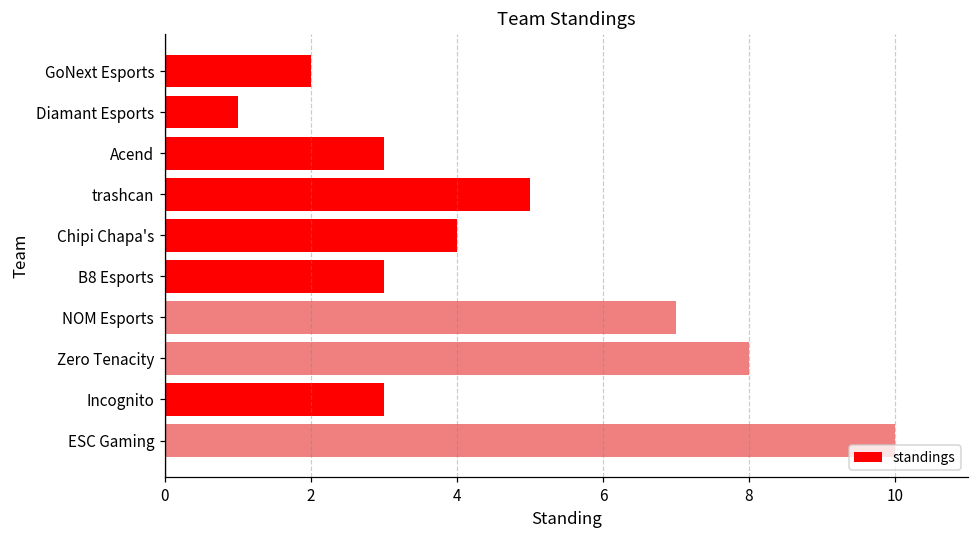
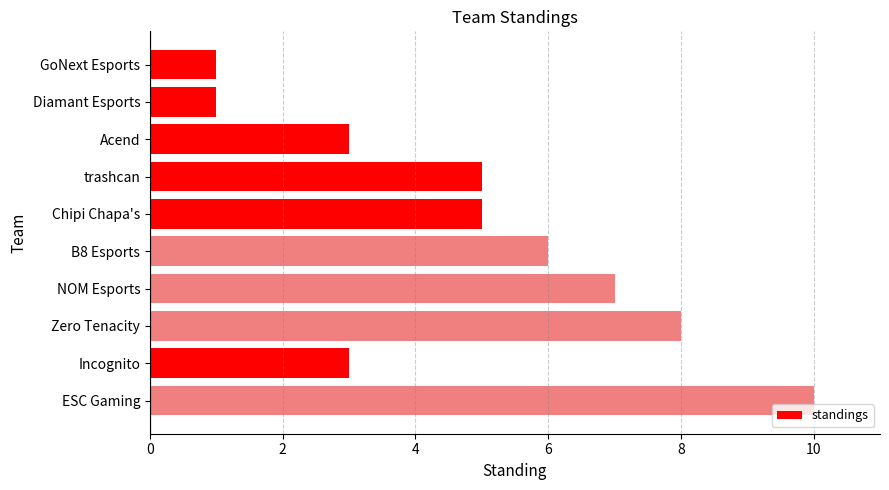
GoNext Esports: 2 -> 1
Chipi Chapa's: 4 -> 5
B8 Esports: 3 -> 6
